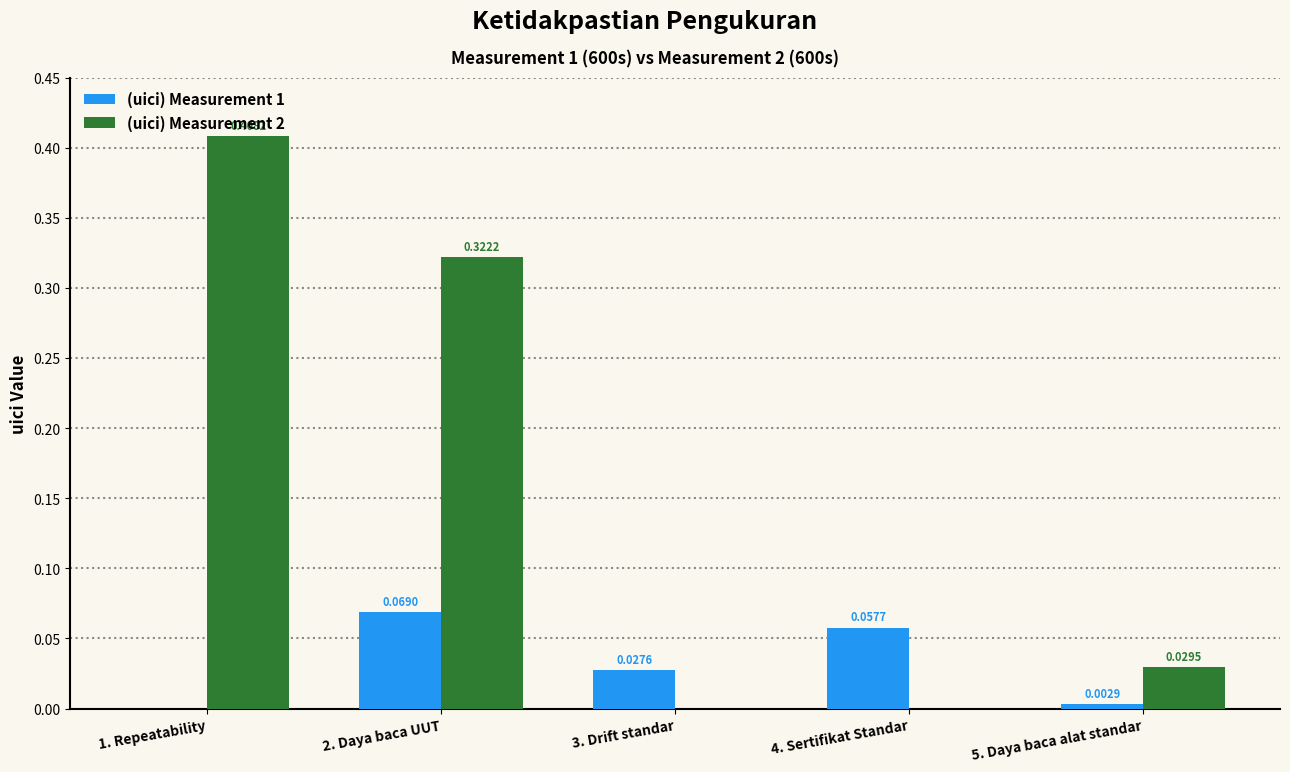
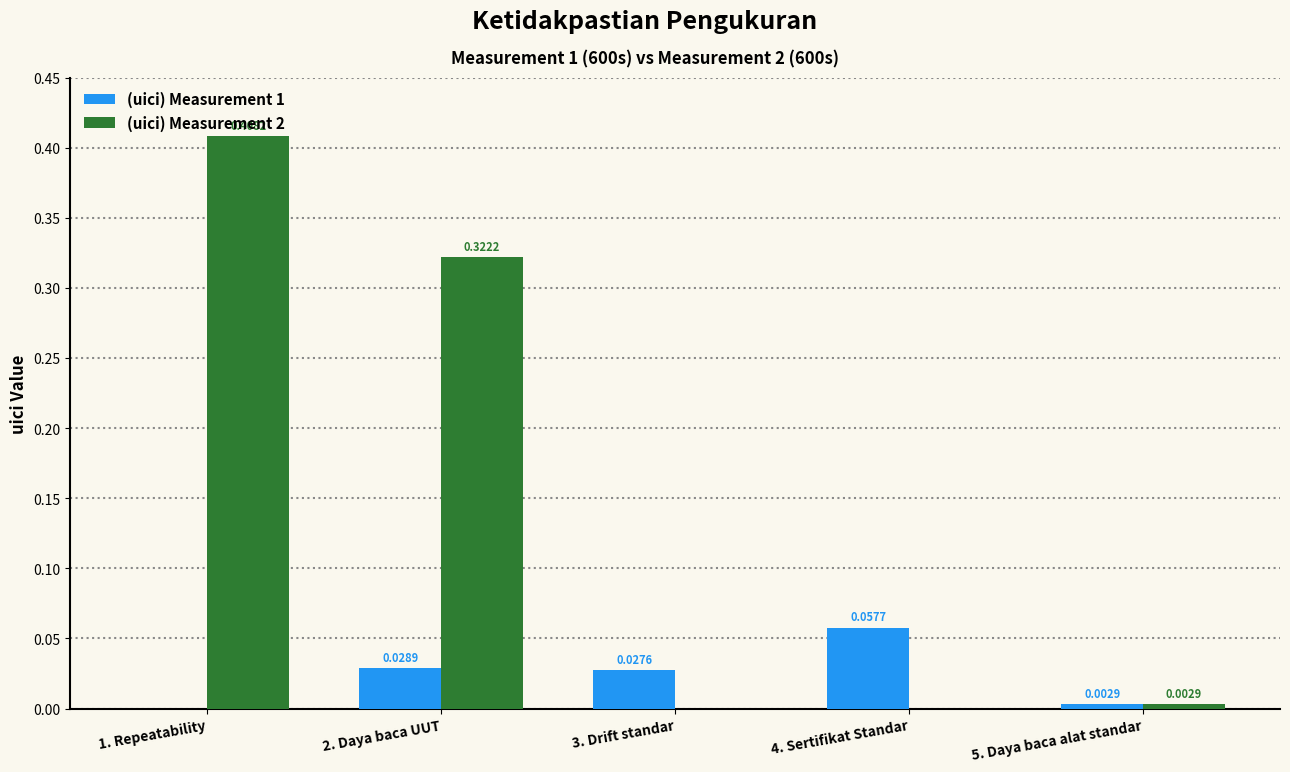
(uici) Measurement 1, 2. Daya baca UUT: 0.0690 -> 0.0289
(uici) Measurement 2, 5. Daya baca alat standar: 0.0295 -> 0.0029
